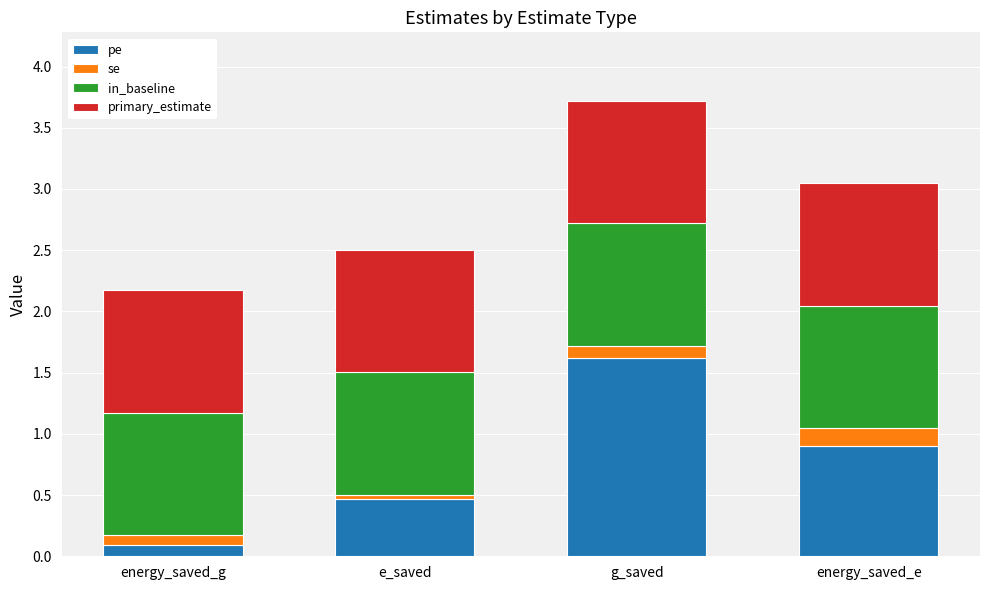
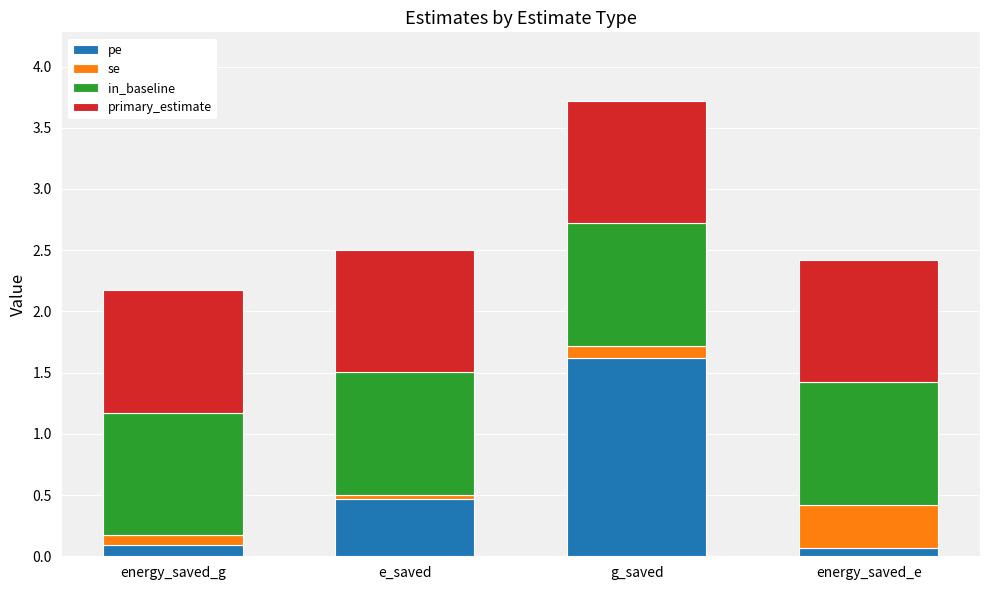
pe, energy_saved_e: 0.90 -> 0.07
se, energy_saved_e: 0.15 -> 0.36
